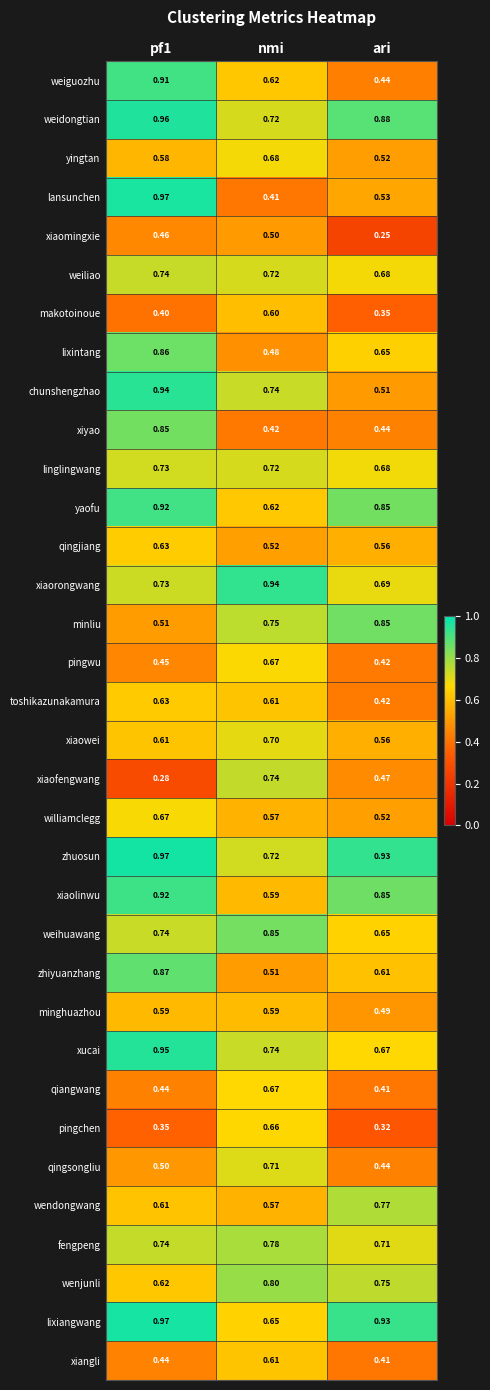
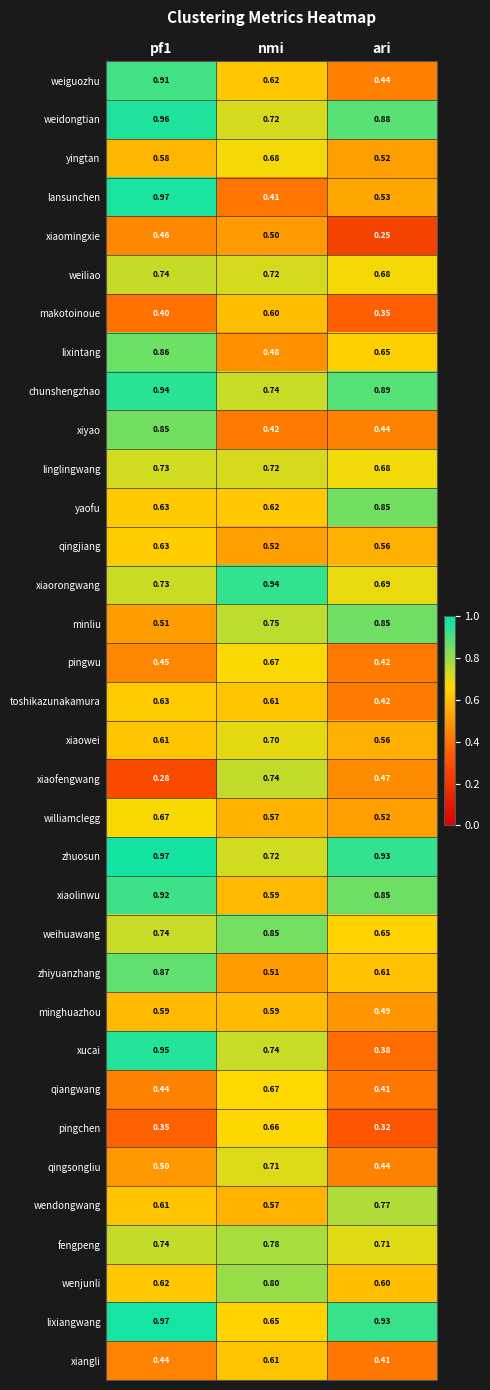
chunshengzhao, ari: 0.51 -> 0.89
yaofu, pf1: 0.92 -> 0.63
xucai, ari: 0.67 -> 0.38
wenjunli, ari: 0.75 -> 0.60
